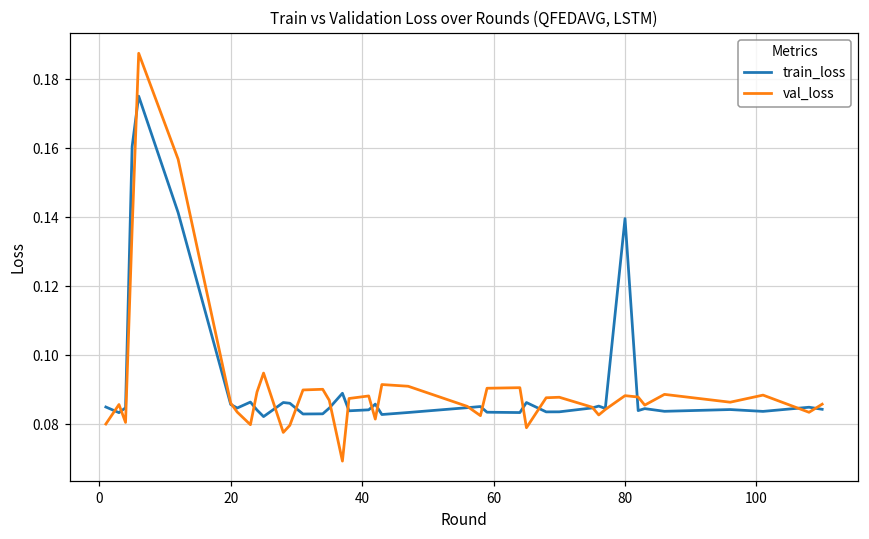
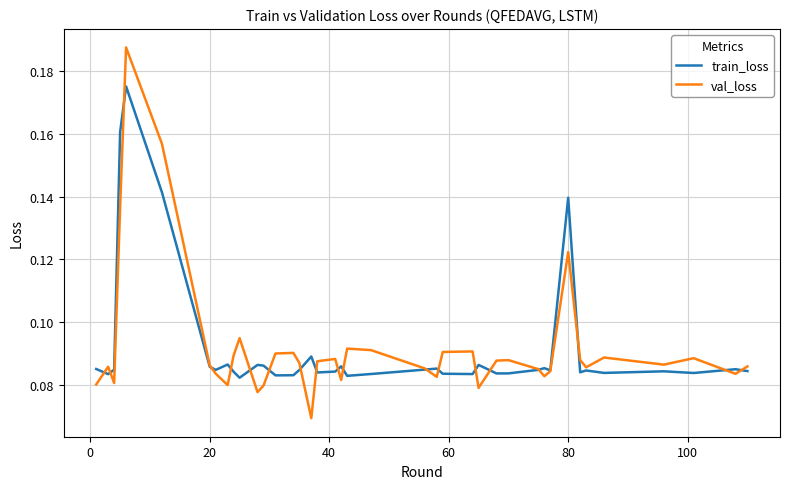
val_loss, 80: 0.088 -> 0.122
